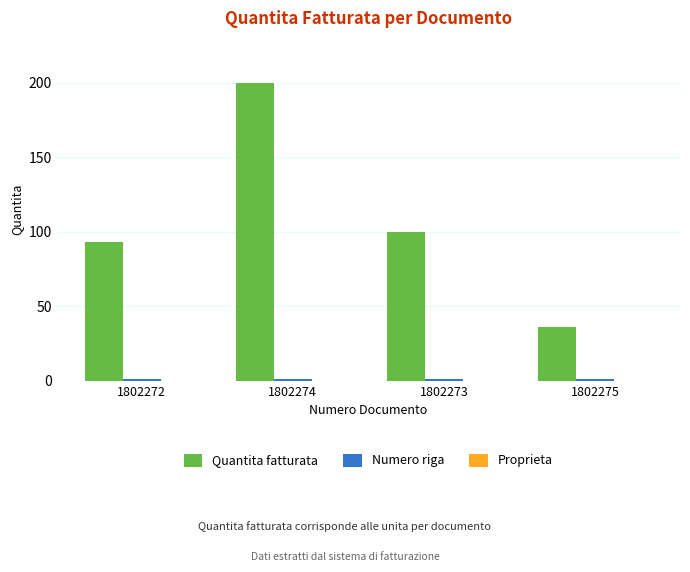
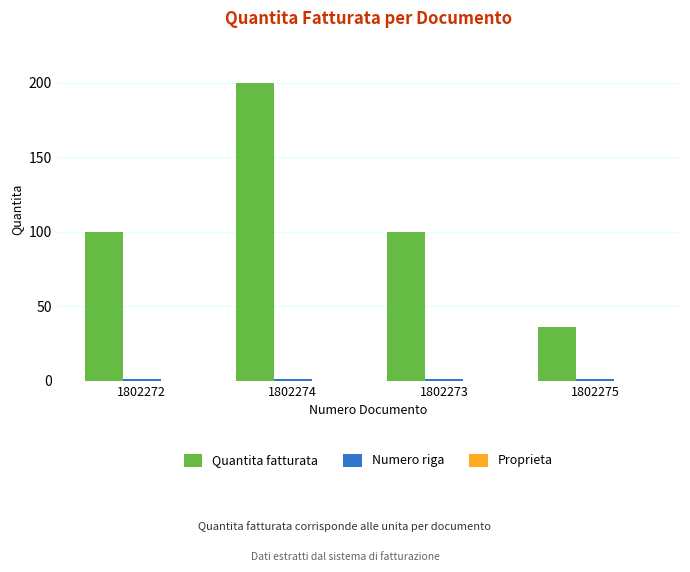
Quantita fatturata, 1802272: 93 -> 100
